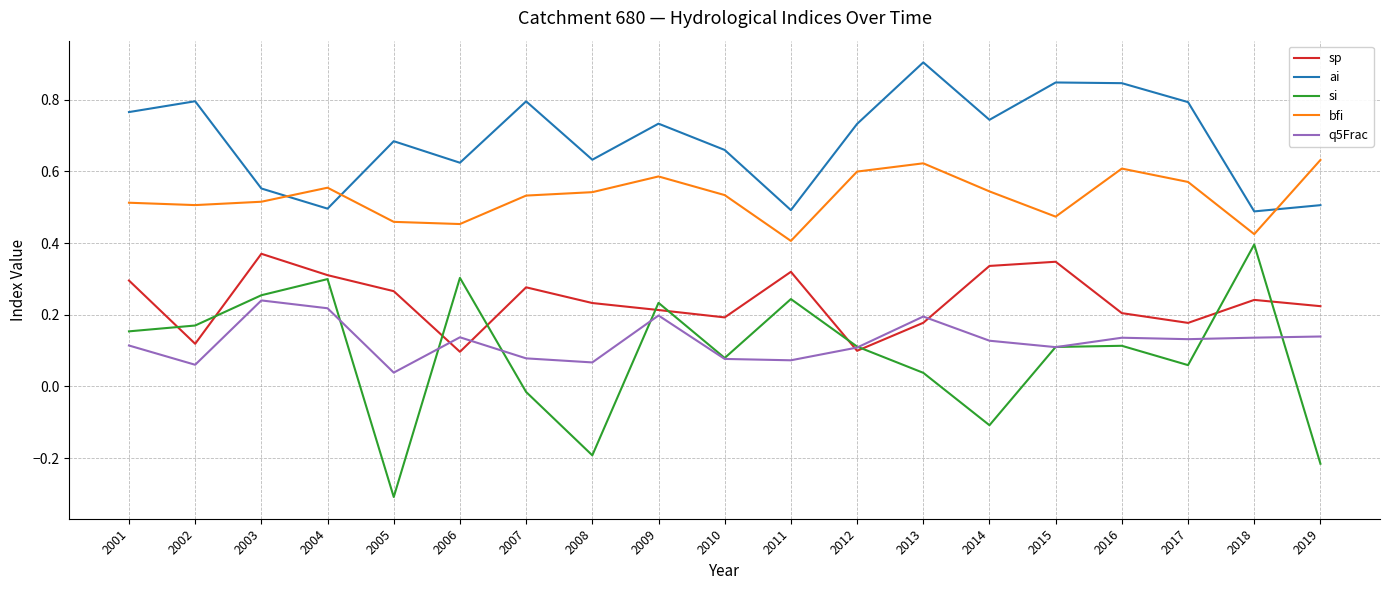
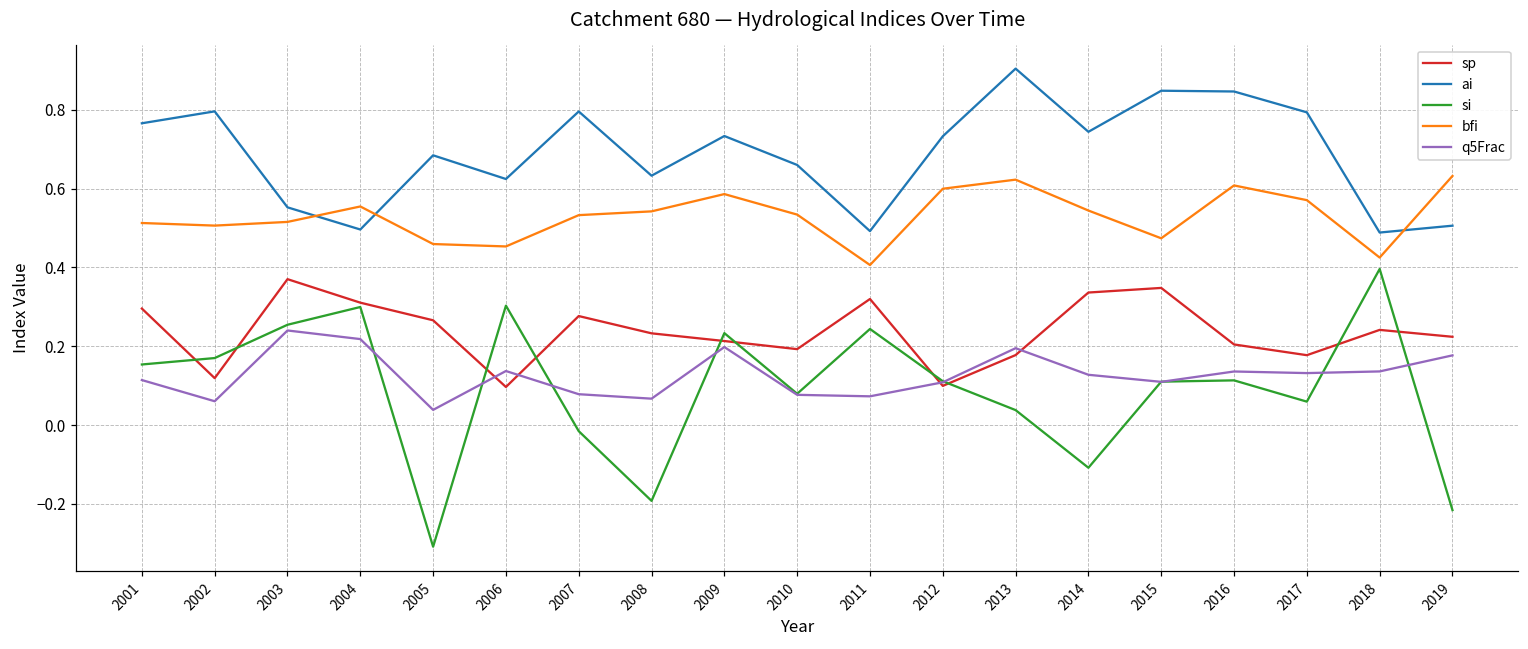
q5Frac, 2019: 0.14 -> 0.18
